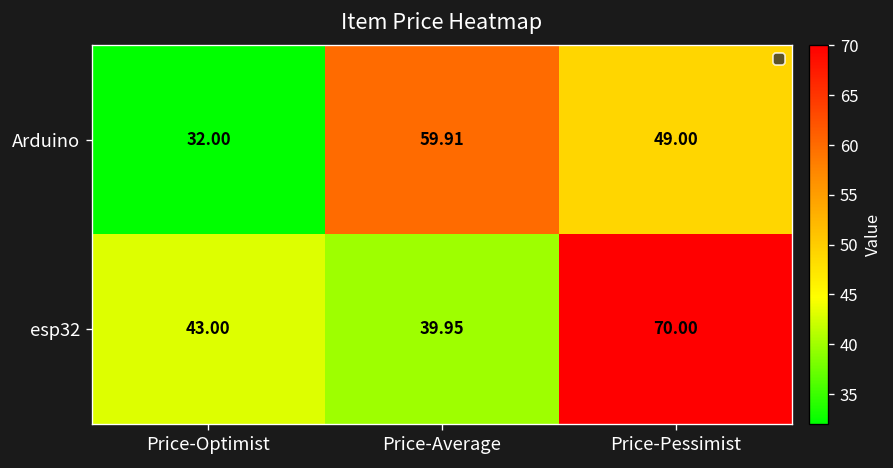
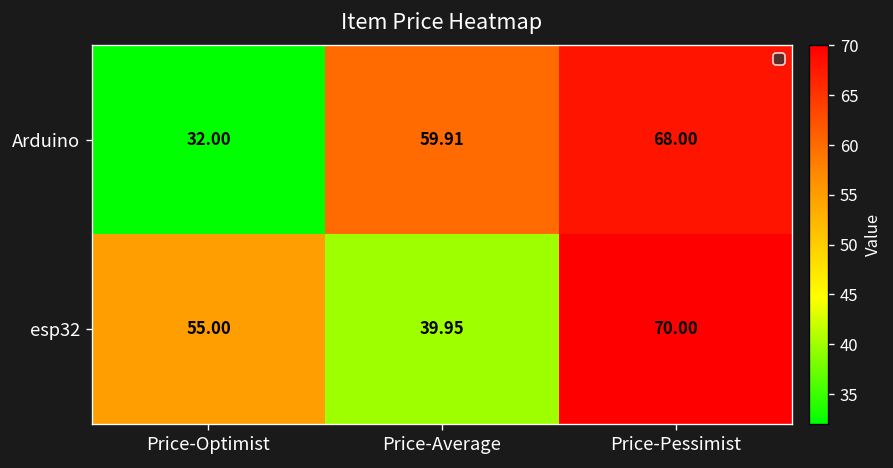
Arduino, Price-Pessimist: 49.00 -> 68.00
esp32, Price-Optimist: 43.00 -> 55.00
